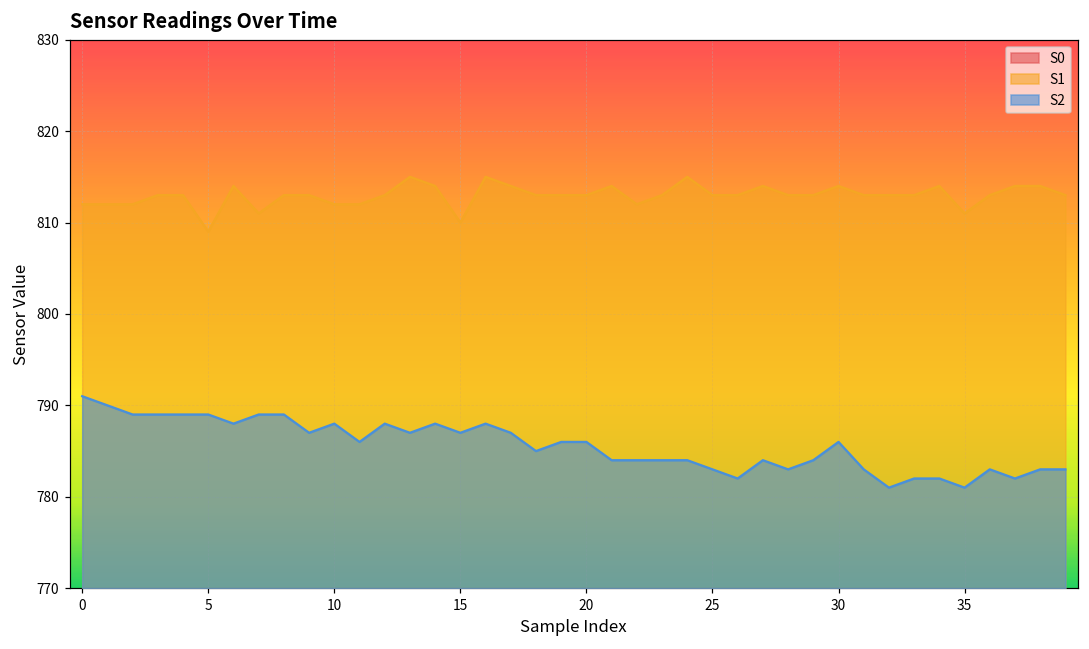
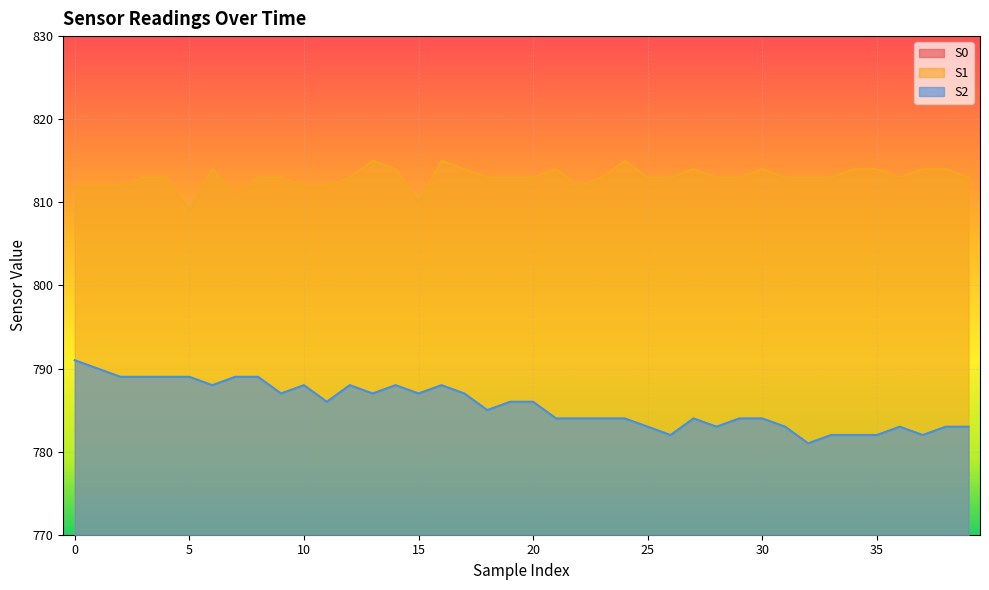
S2, 30: 786 -> 784
S1, 35: 811 -> 814
S2, 35: 781 -> 782
